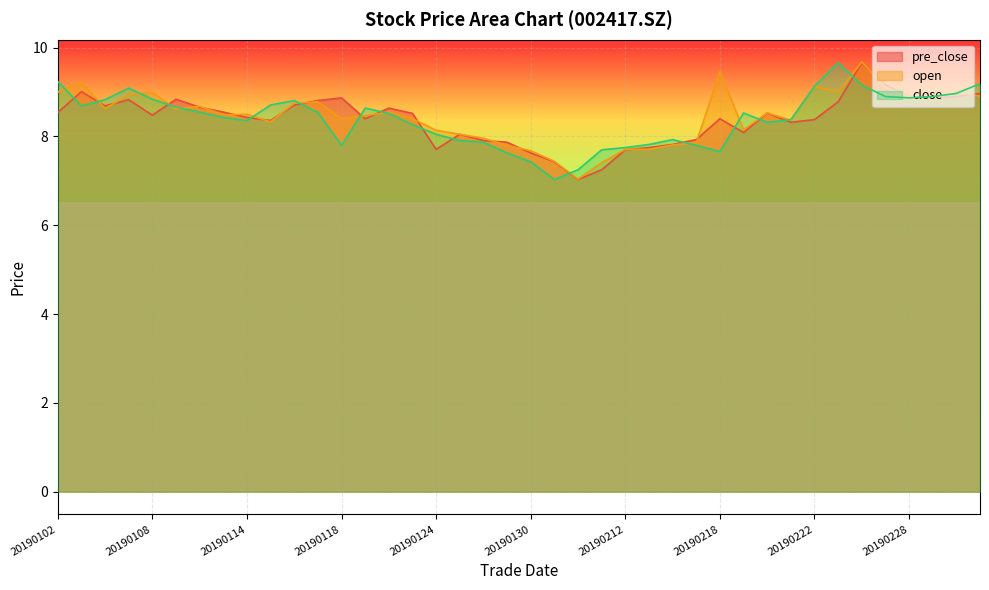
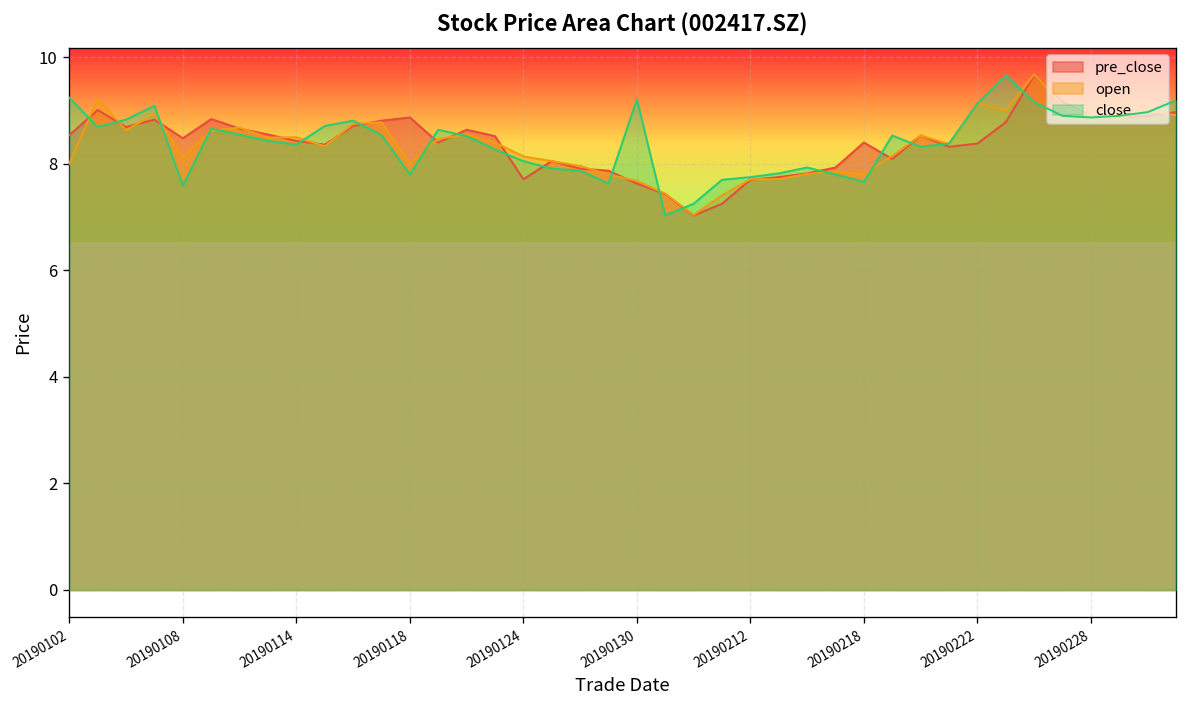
open, 20190102: 9 -> 8
open, 20190108: 9.0 -> 8.1
close, 20190108: 8.8 -> 7.6
open, 20190118: 8.4 -> 8.0
close, 20190130: 7.4 -> 9.2
open, 20190218: 9.5 -> 7.8
